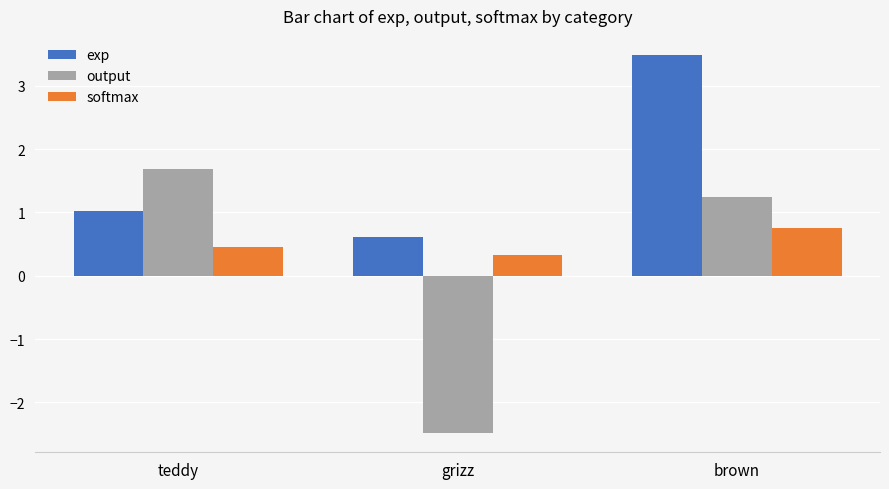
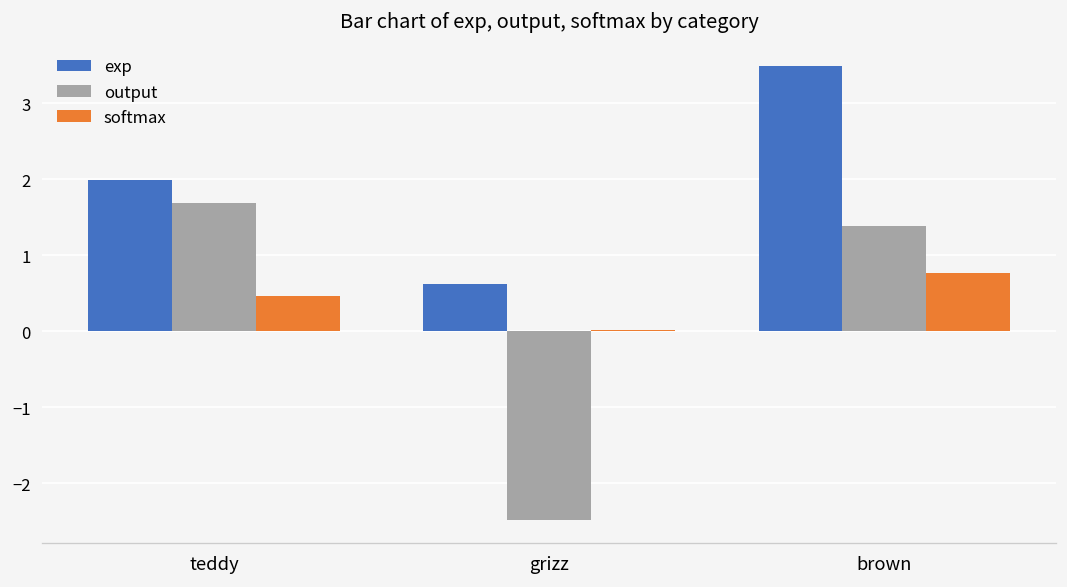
exp, teddy: 1.0 -> 2.0
softmax, grizz: 0.3 -> 0.0
output, brown: 1.3 -> 1.4
